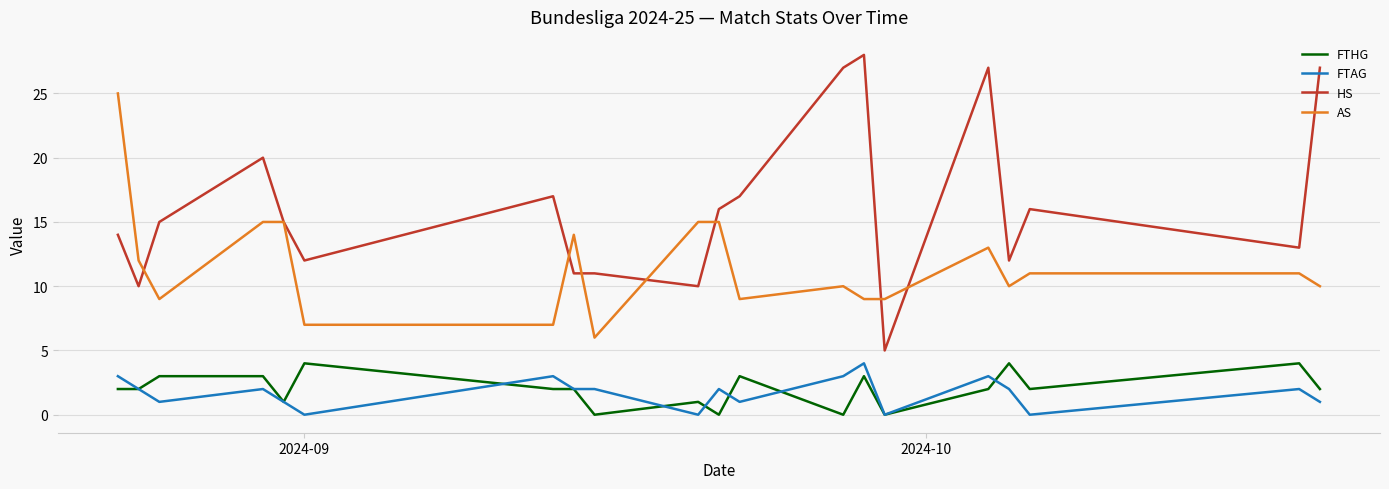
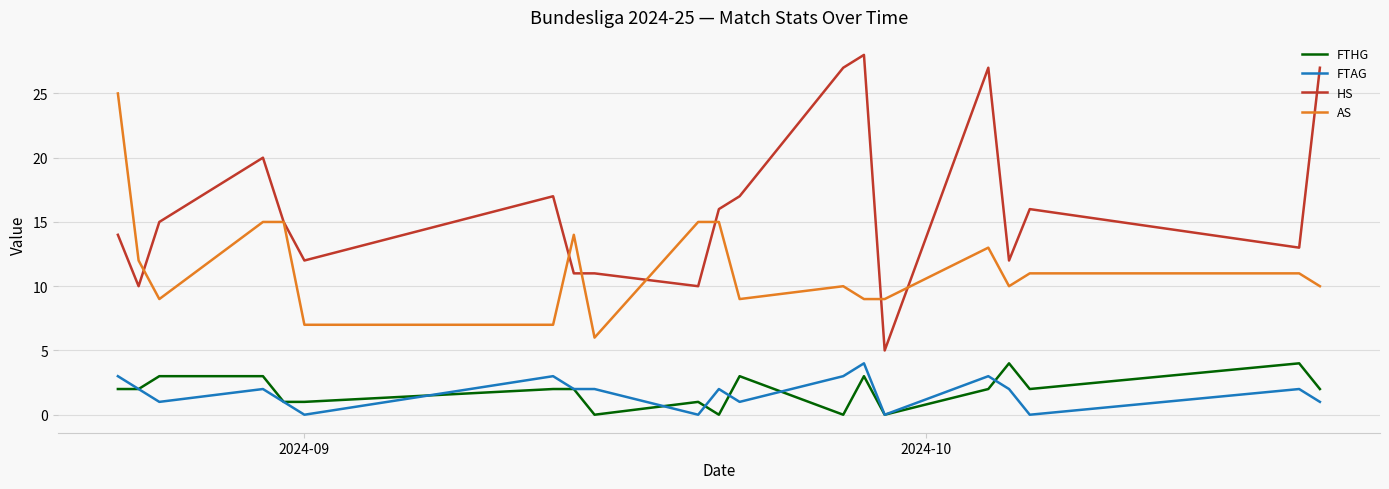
FTHG, 2024-09: 4 -> 1
